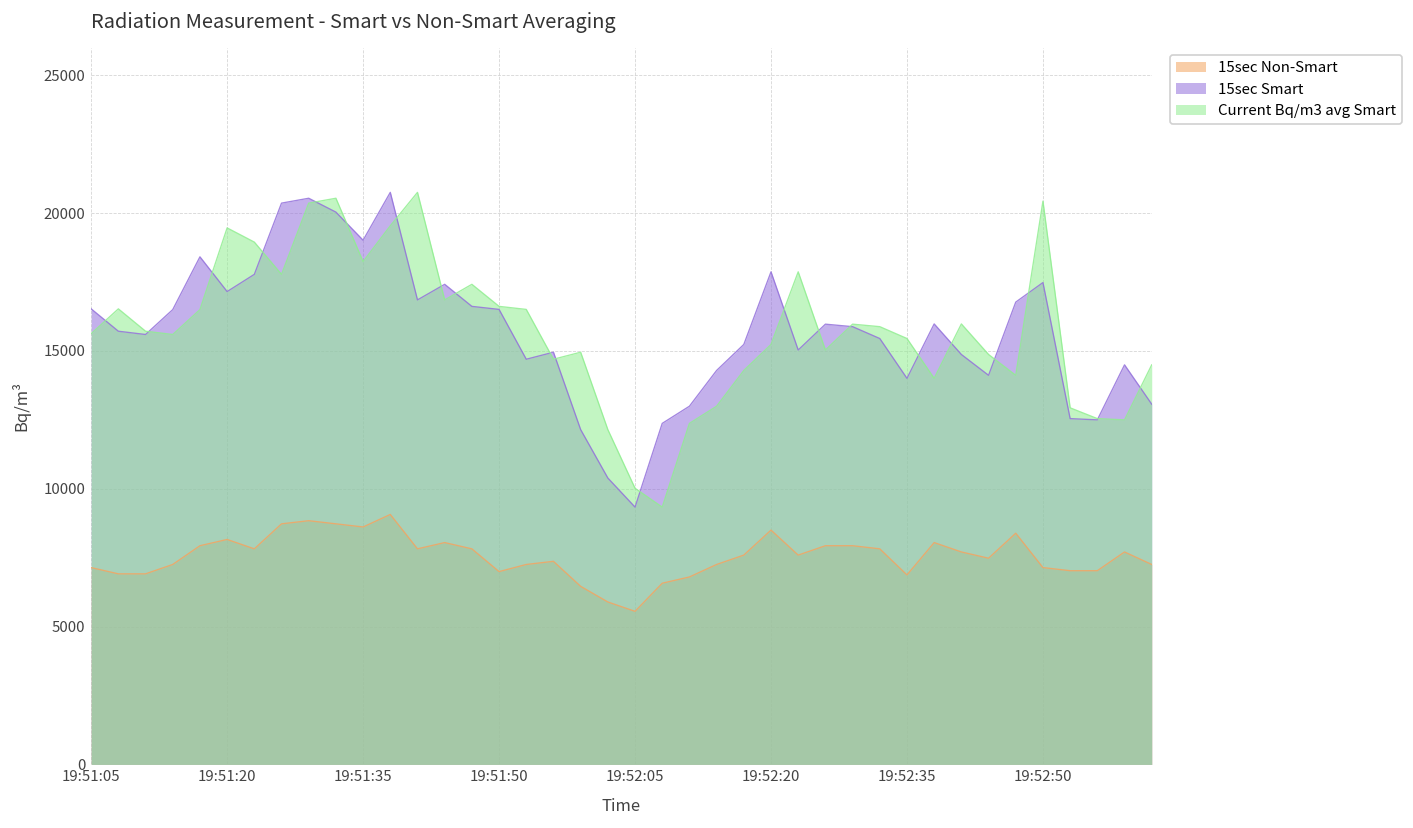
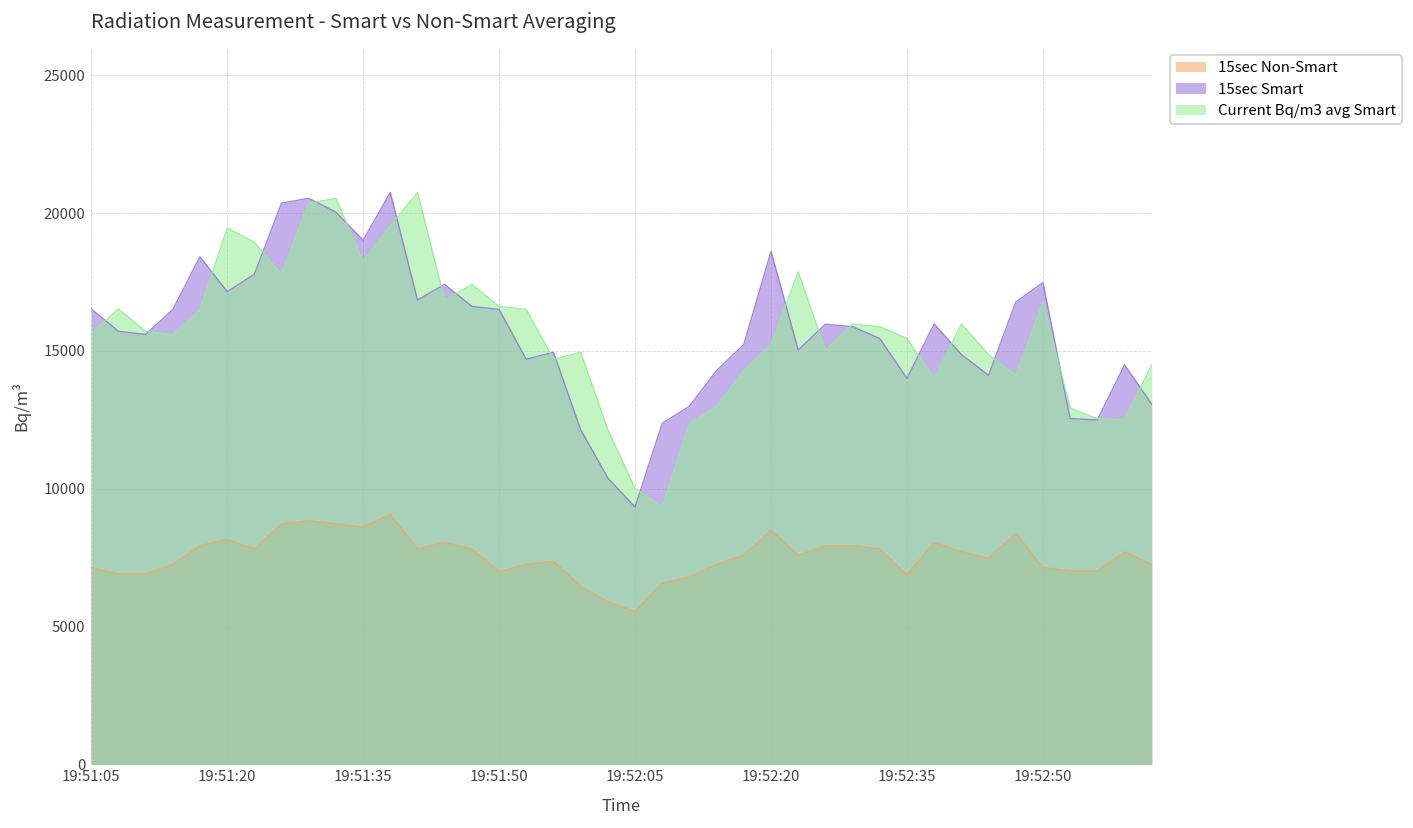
15sec Smart, 19:52:20: 17900 -> 18600
Current Bq/m3 avg Smart, 19:52:50: 20400 -> 16800
